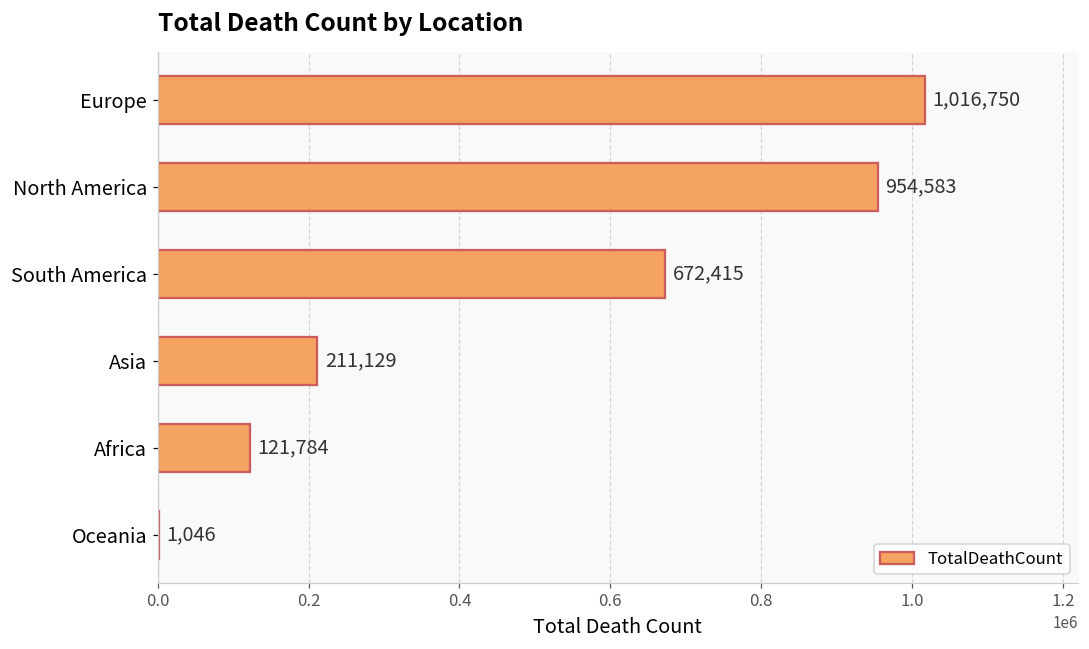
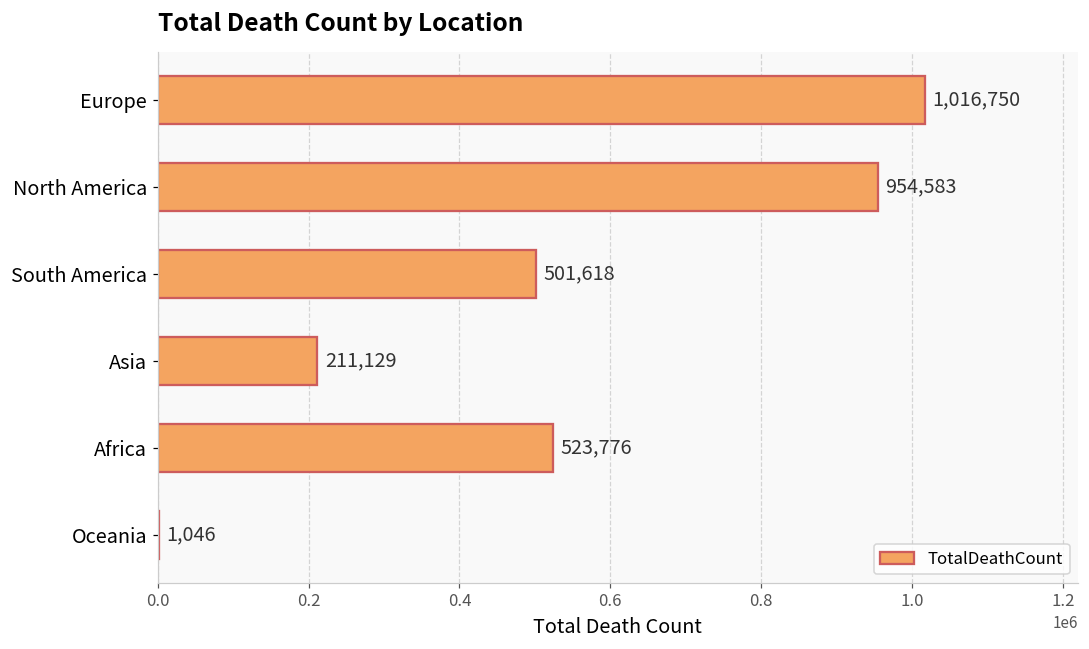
South America: 672,415 -> 501,618
Africa: 121,784 -> 523,776
